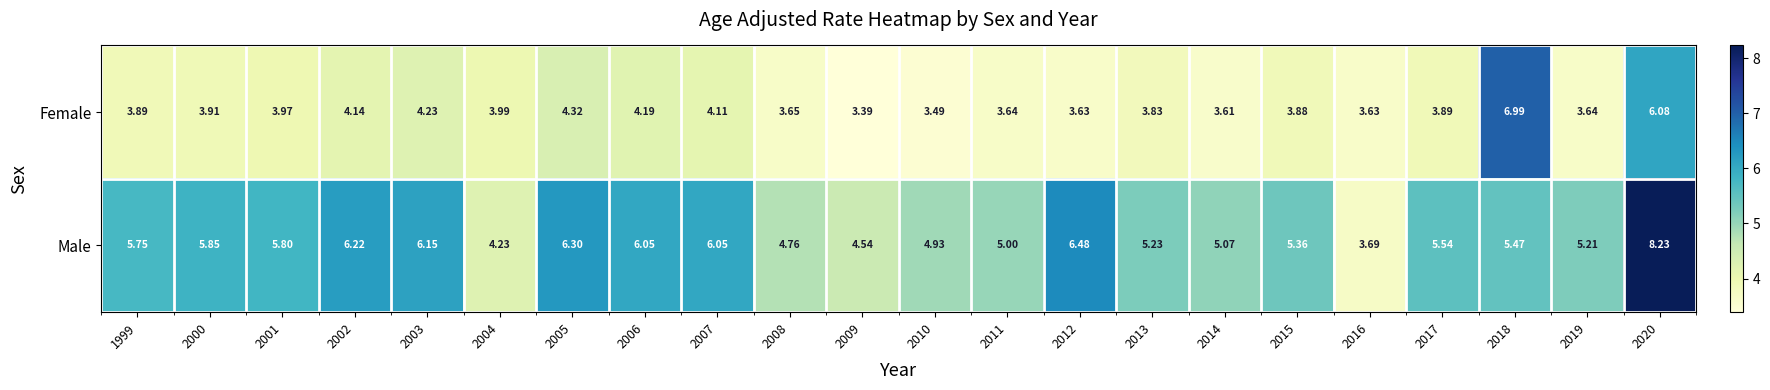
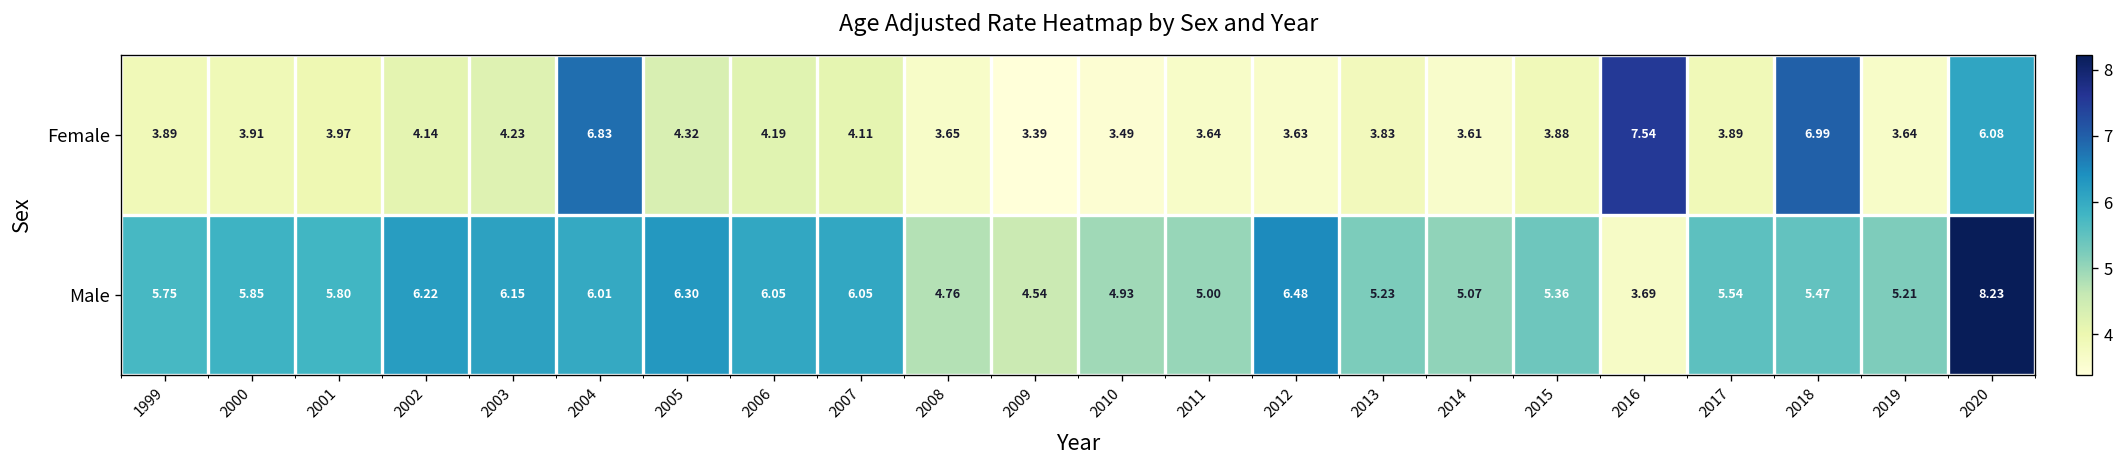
Female, 2004: 3.99 -> 6.83
Female, 2016: 3.63 -> 7.54
Male, 2004: 4.23 -> 6.01
